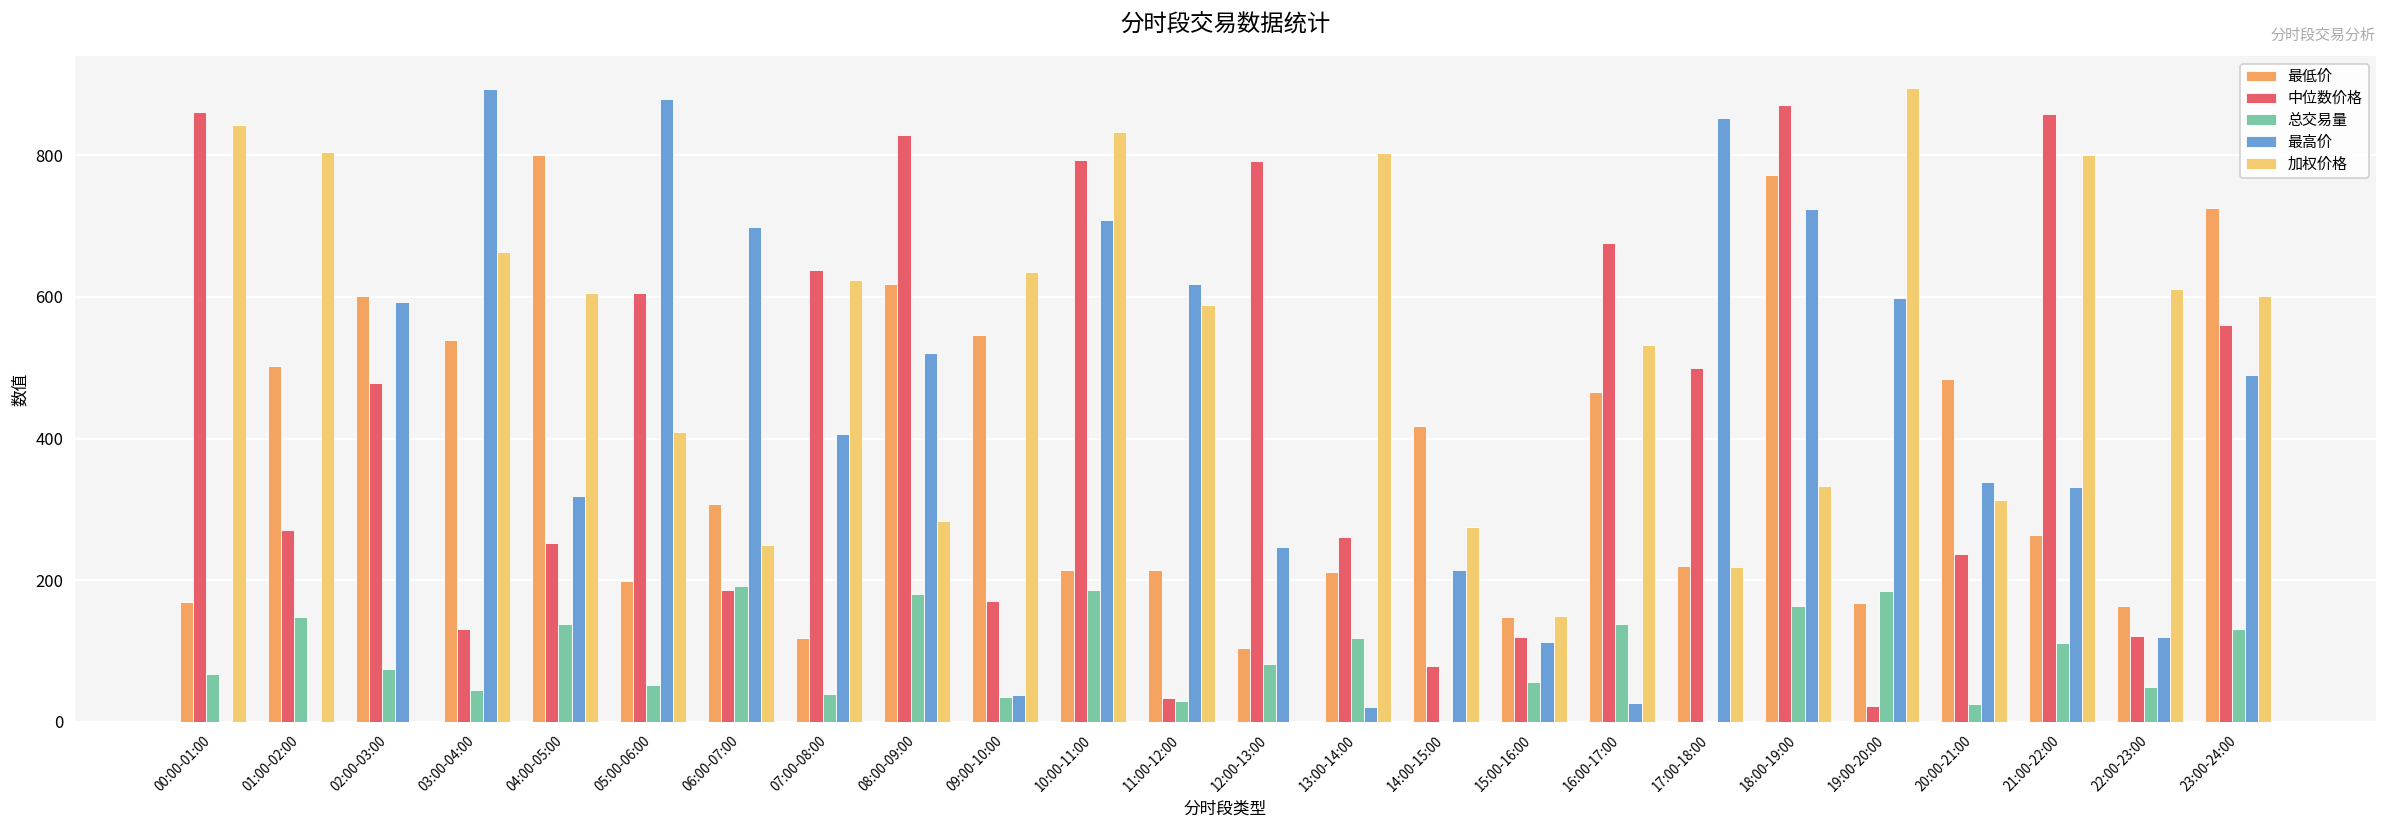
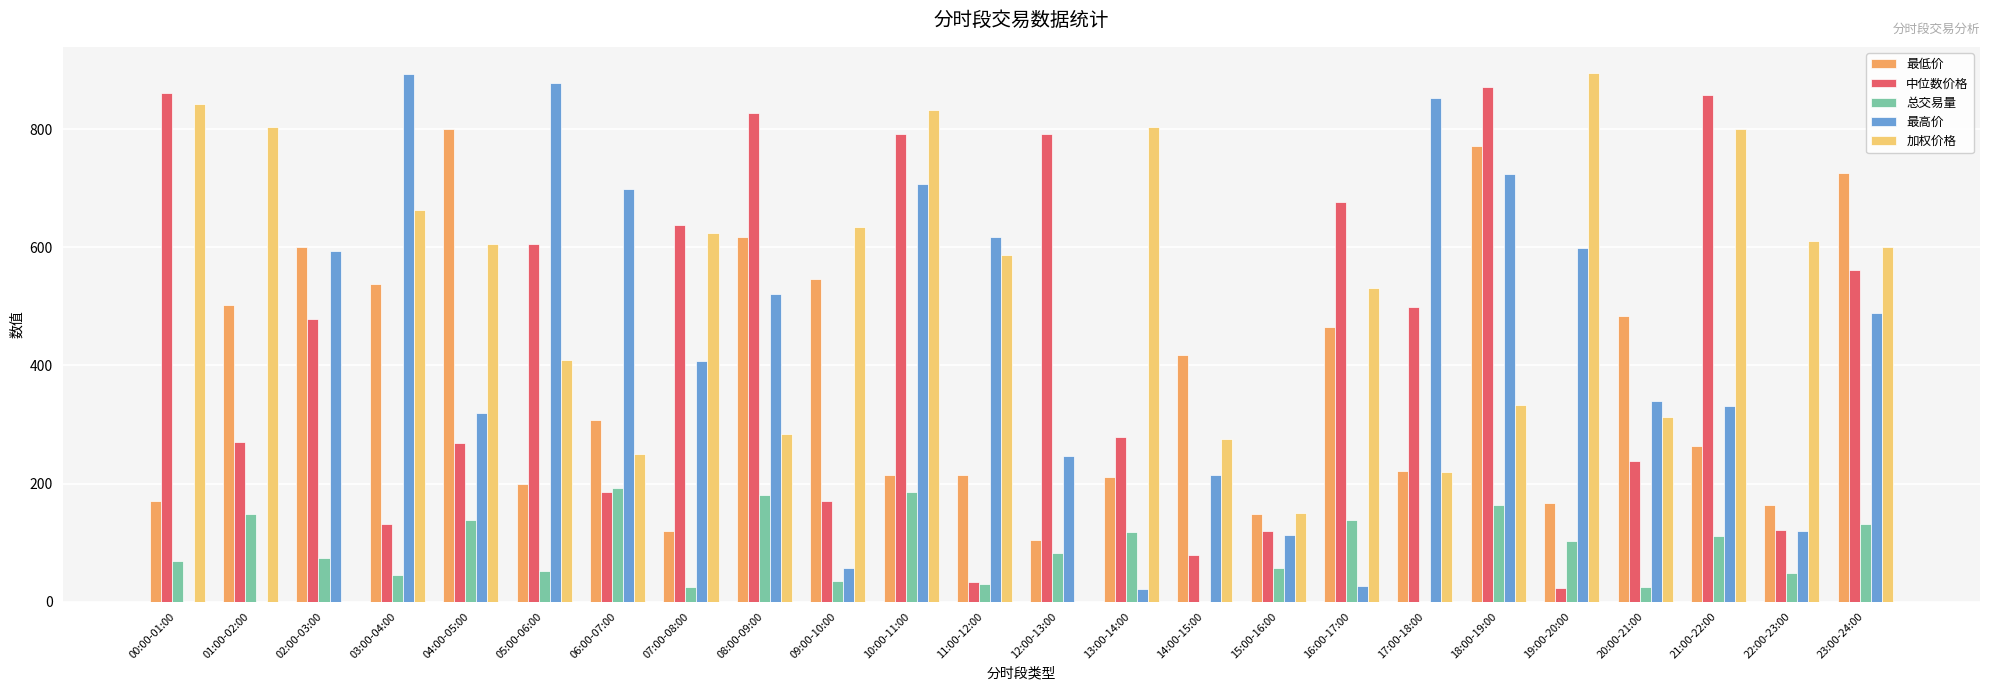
中位数价格, 04:00-05:00: 250 -> 270
总交易量, 07:00-08:00: 40 -> 20
最高价, 09:00-10:00: 40 -> 60
中位数价格, 13:00-14:00: 260 -> 280
总交易量, 19:00-20:00: 180 -> 100
